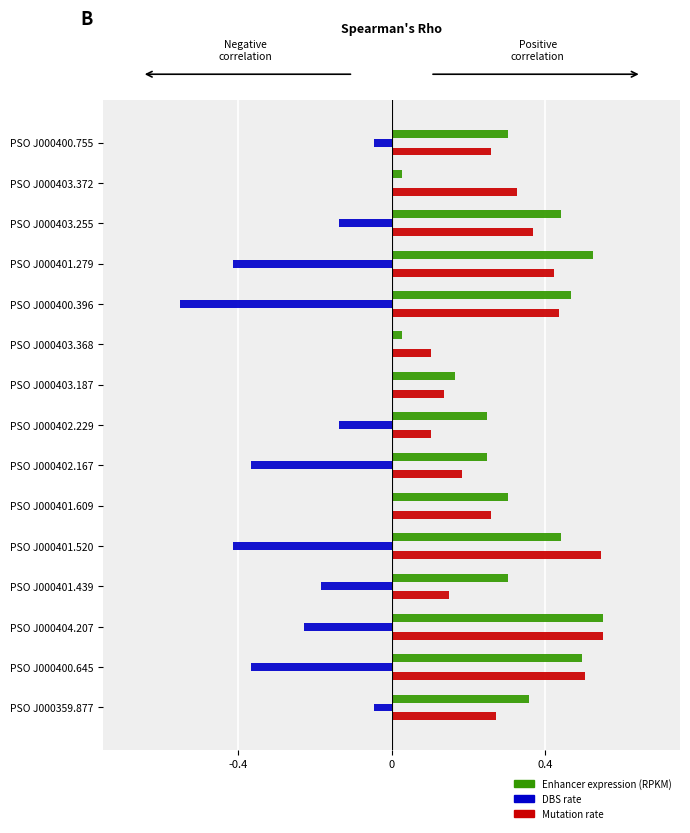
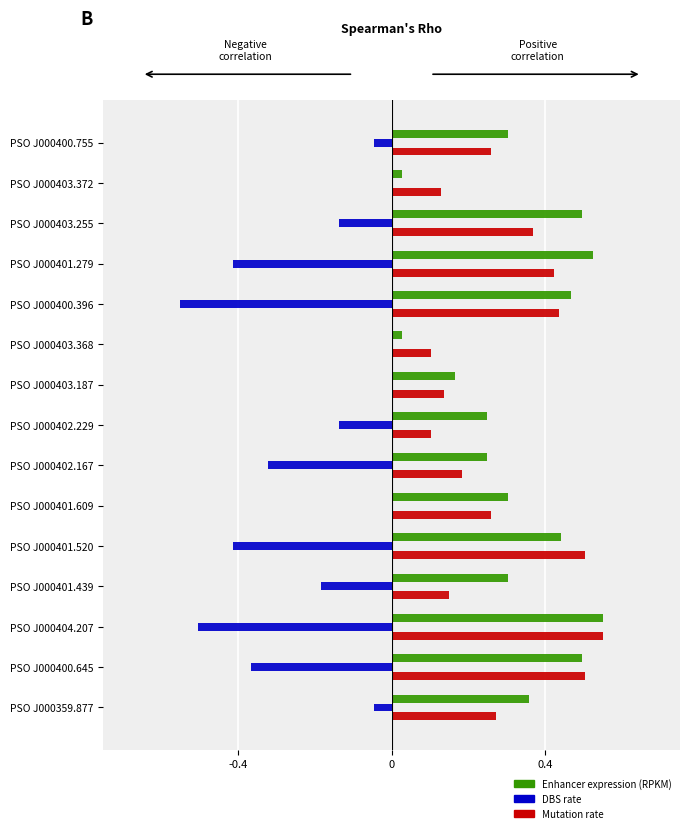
Mutation rate, PSO J000403.372: 0.33 -> 0.13
Enhancer expression (RPKM), PSO J000403.255: 0.44 -> 0.50
DBS rate, PSO J000402.167: -0.37 -> -0.32
Mutation rate, PSO J000401.520: 0.54 -> 0.50
DBS rate, PSO J000404.207: -0.23 -> -0.50
